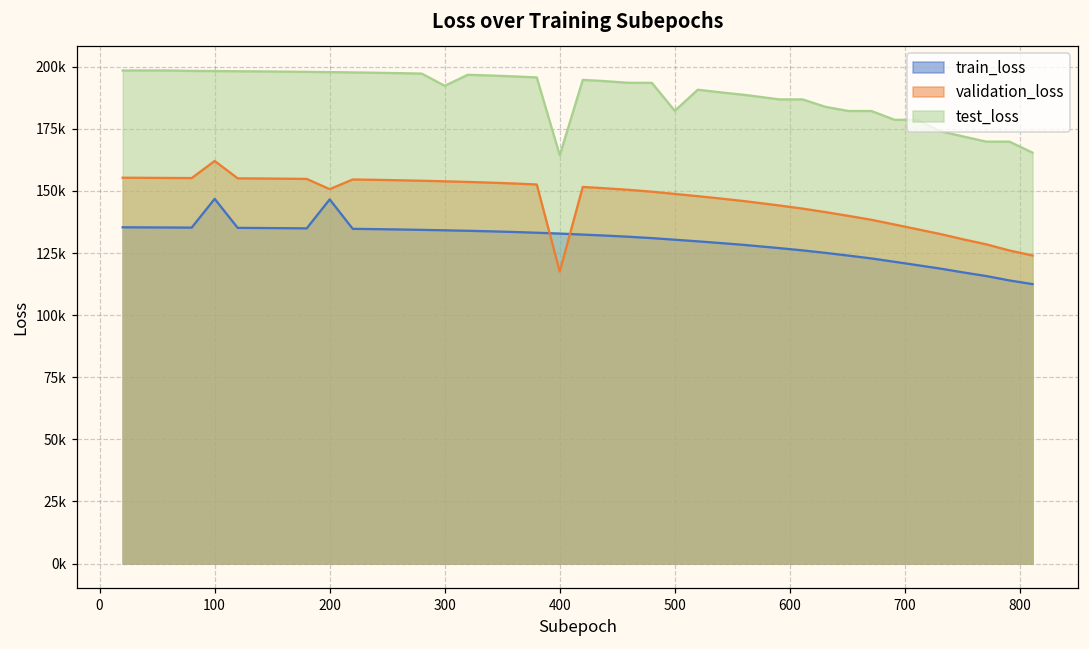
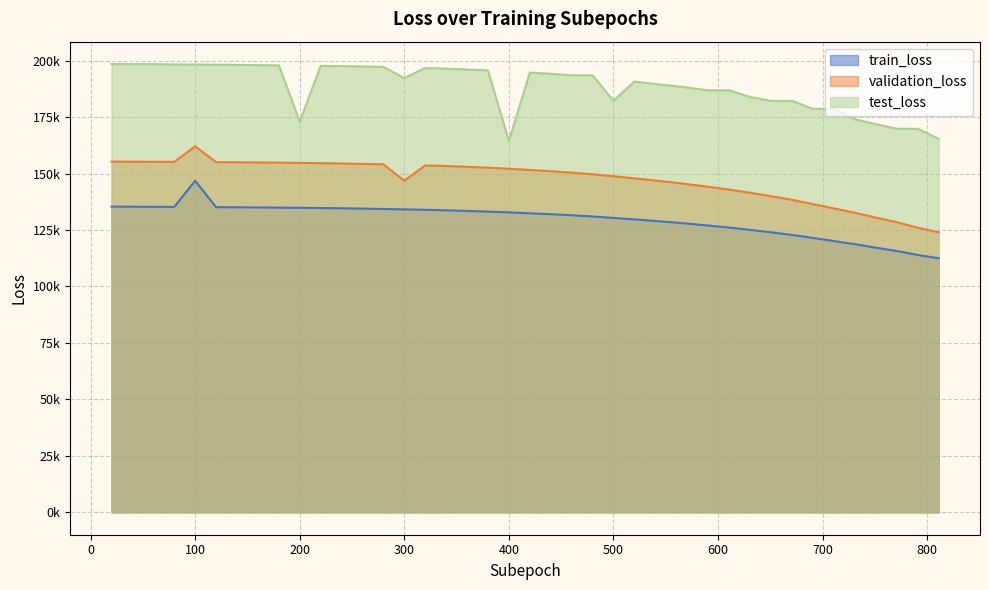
train_loss, 200: 147000 -> 135000
validation_loss, 200: 151000 -> 155000
test_loss, 200: 198000 -> 173000
validation_loss, 300: 154000 -> 147000
validation_loss, 400: 118000 -> 152000
